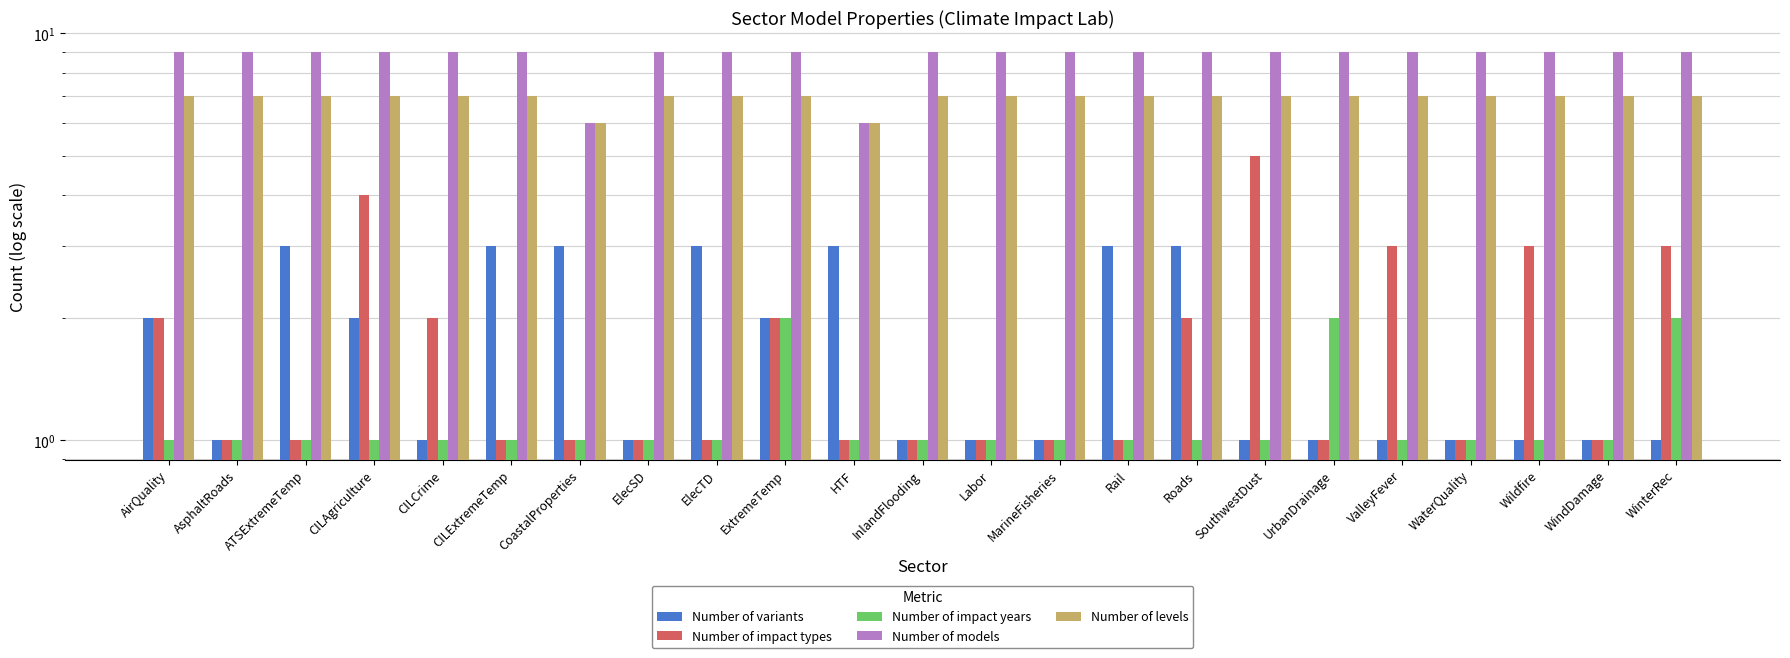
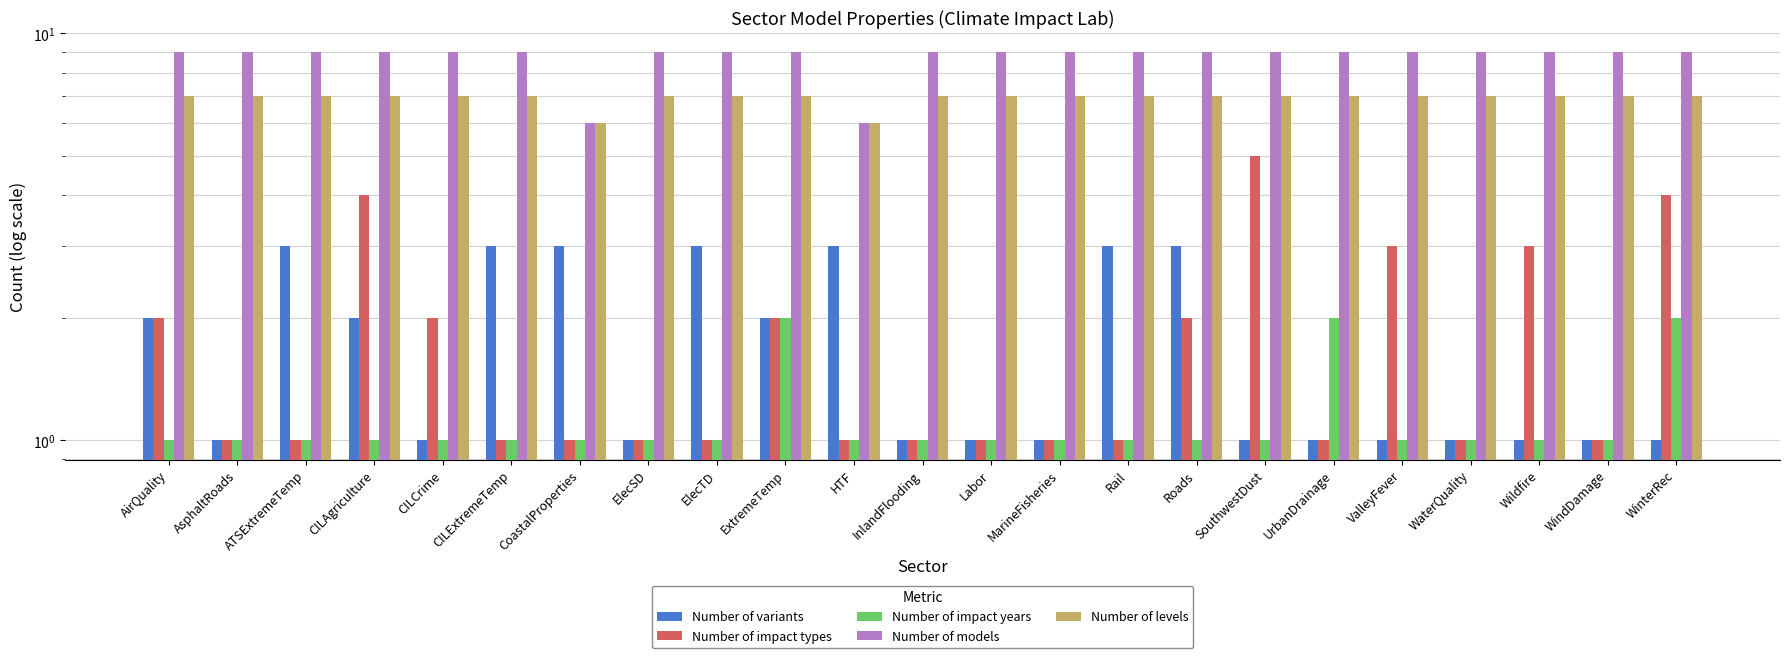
Number of impact types, WinterRec: 3 -> 4
